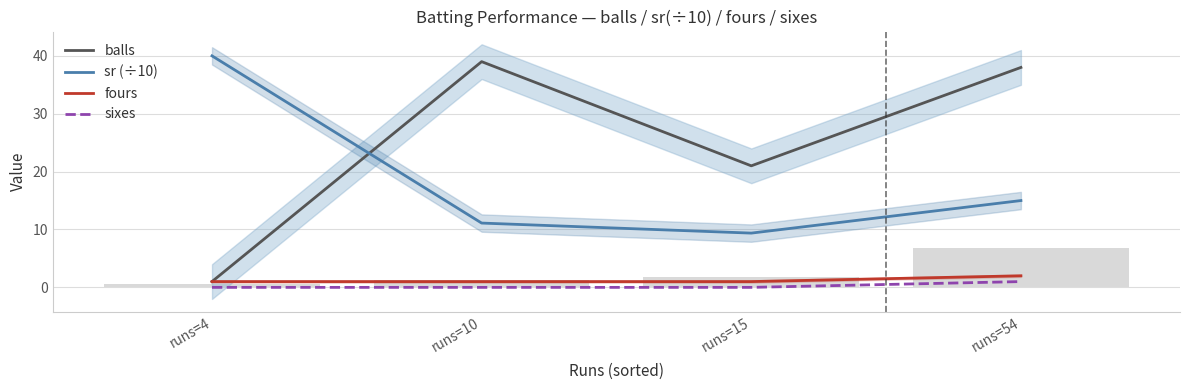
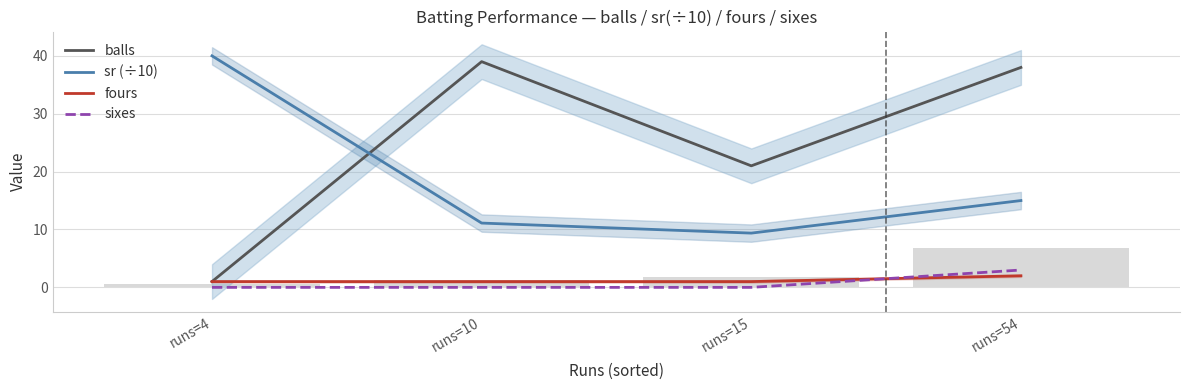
sixes, runs=54: 1 -> 3
